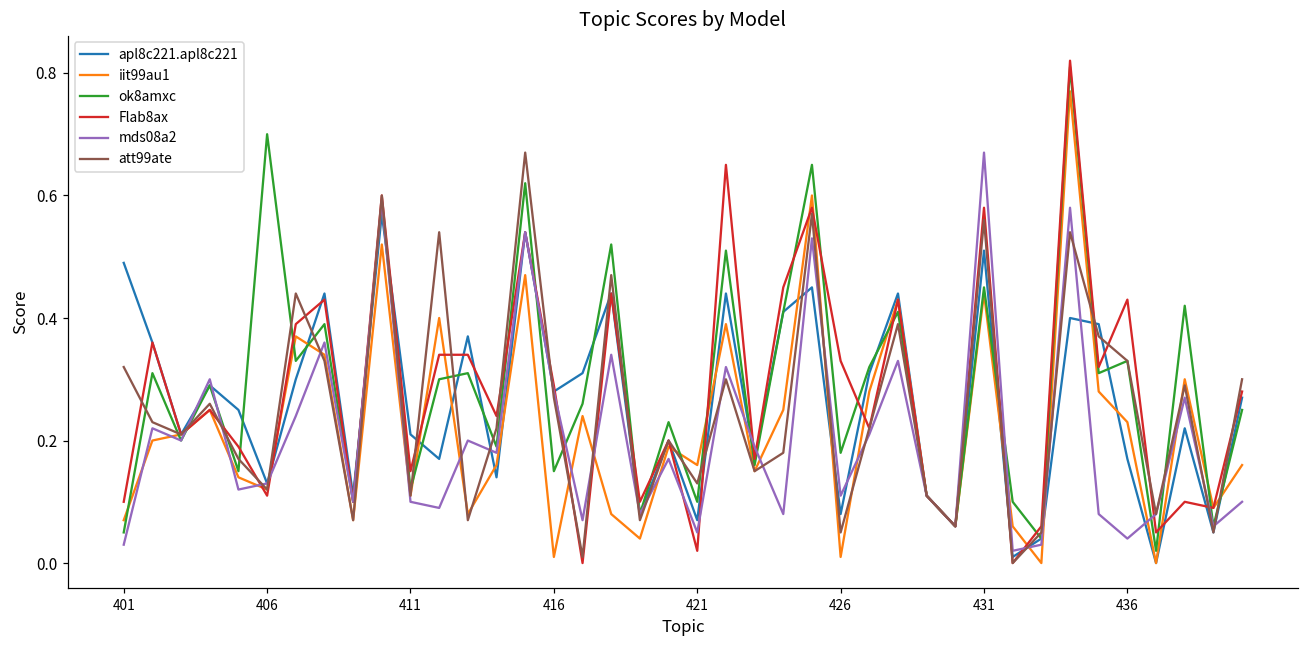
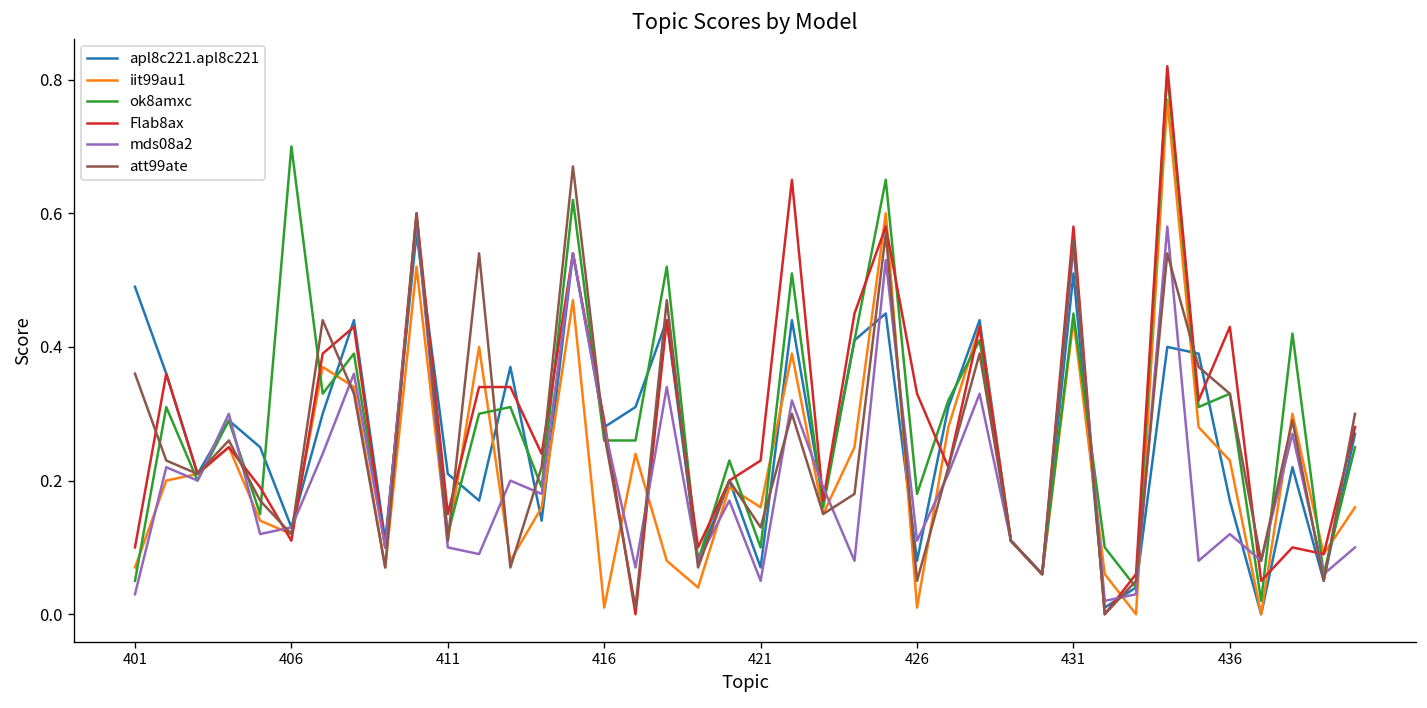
att99ate, 401: 0.32 -> 0.36
ok8amxc, 416: 0.15 -> 0.26
Flab8ax, 421: 0.02 -> 0.23
mds08a2, 431: 0.67 -> 0.55
mds08a2, 436: 0.04 -> 0.12
